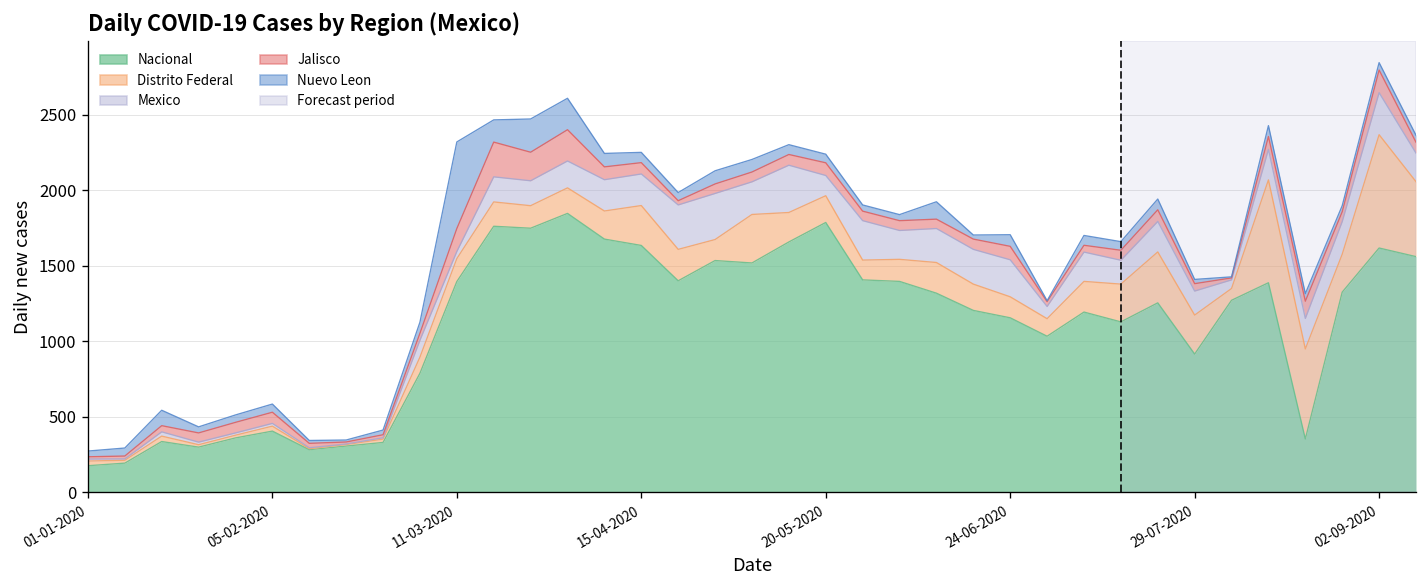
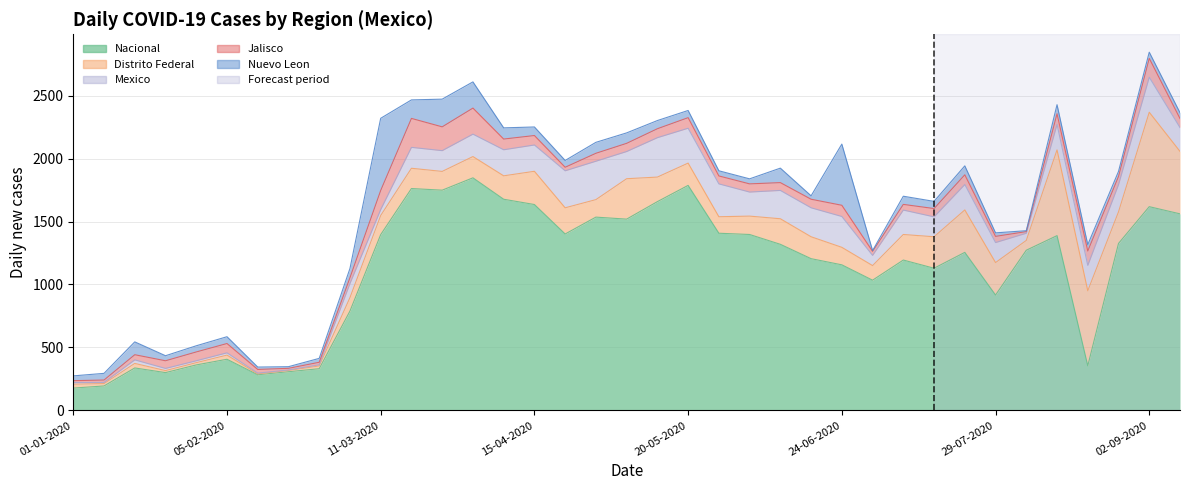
Mexico, 20-05-2020: 130 -> 280
Nuevo Leon, 24-06-2020: 80 -> 490
